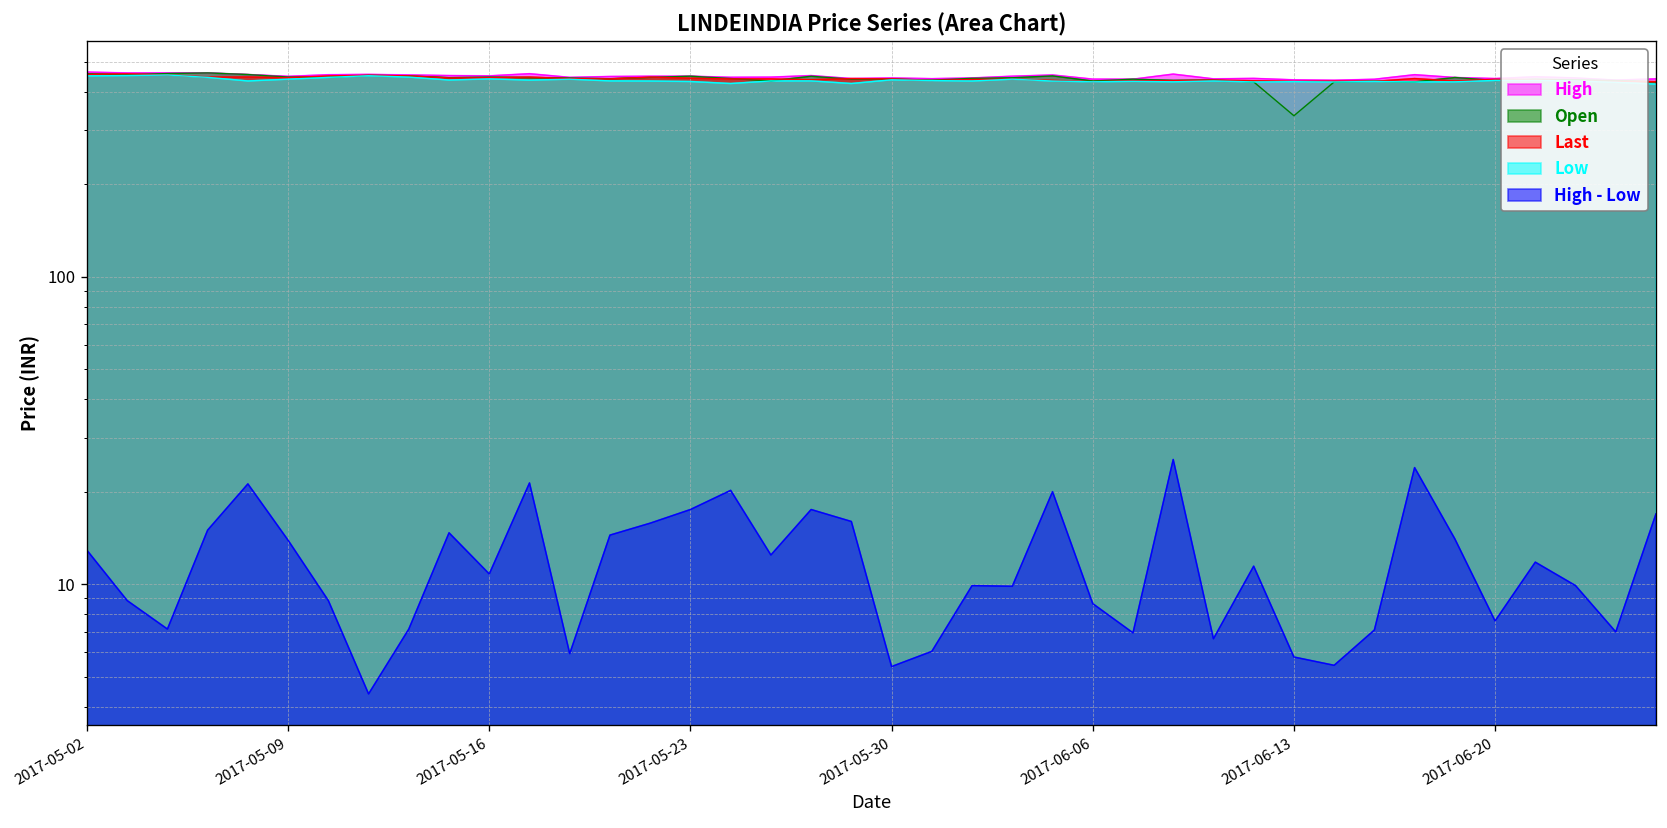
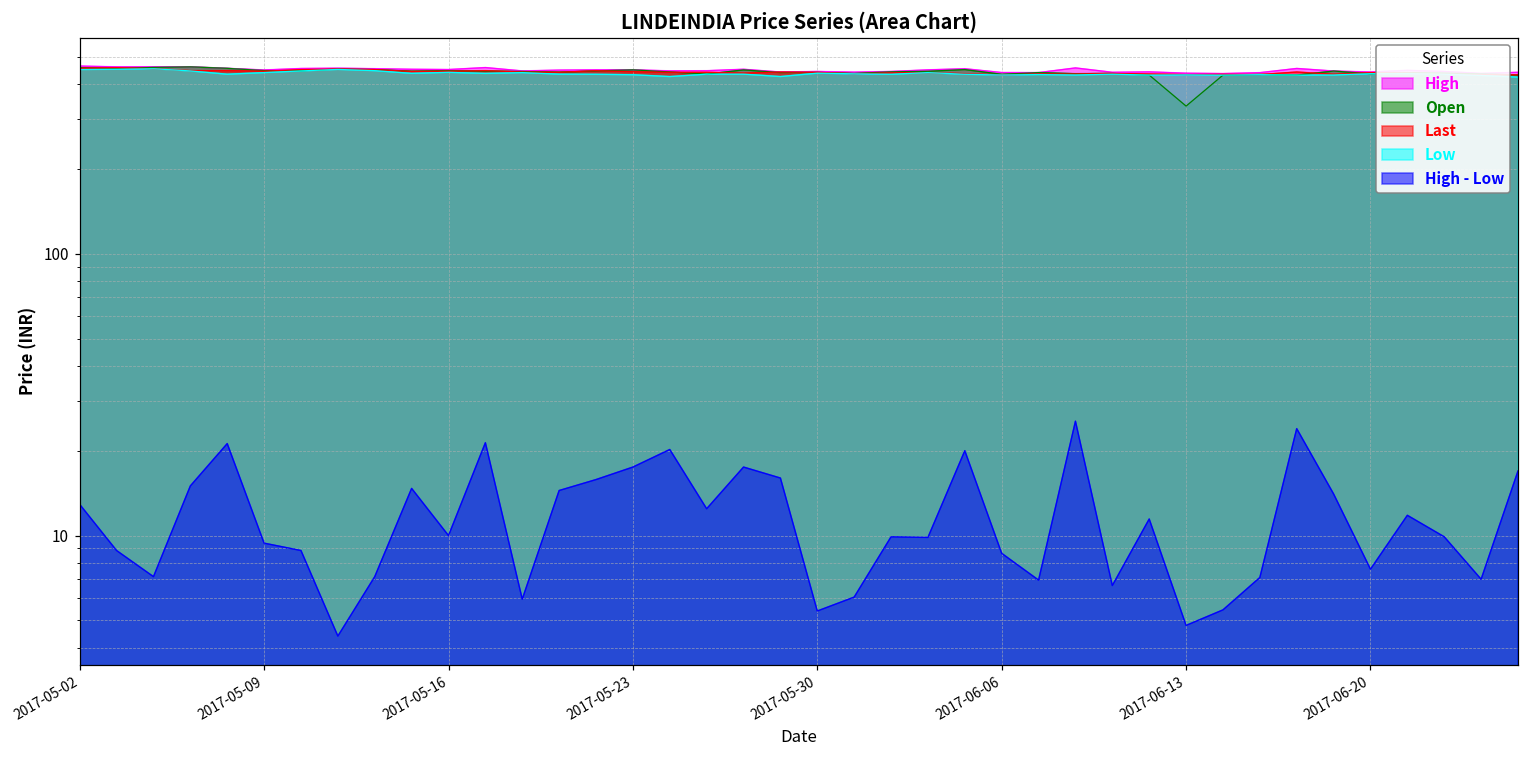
High - Low, 2017-05-09: 14 -> 9.4
High - Low, 2017-05-16: 10.8 -> 10.0
High - Low, 2017-06-13: 5.8 -> 4.8
